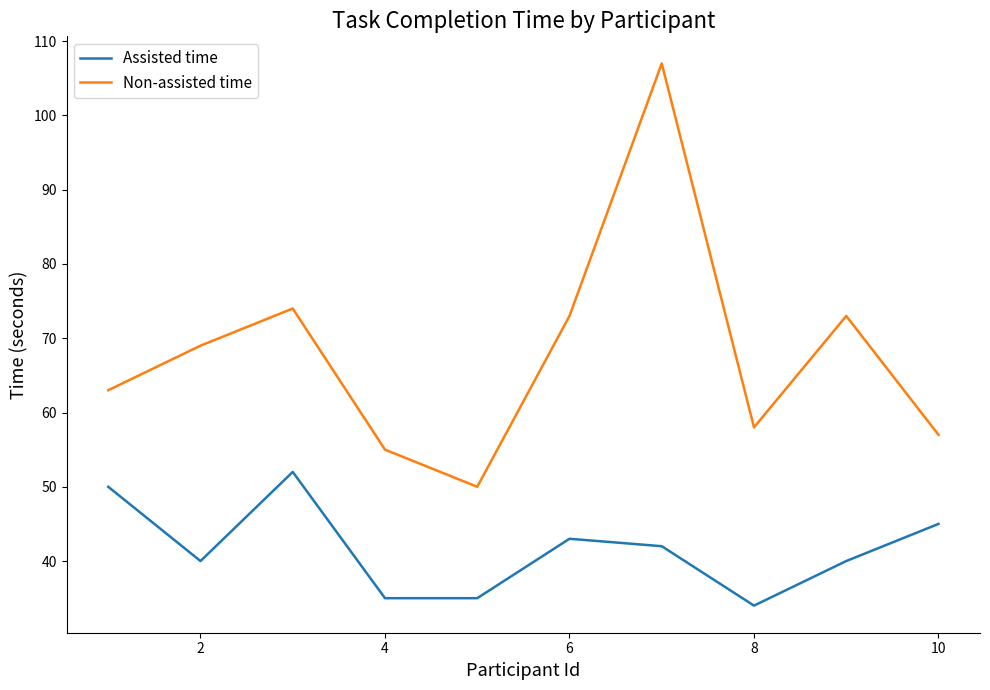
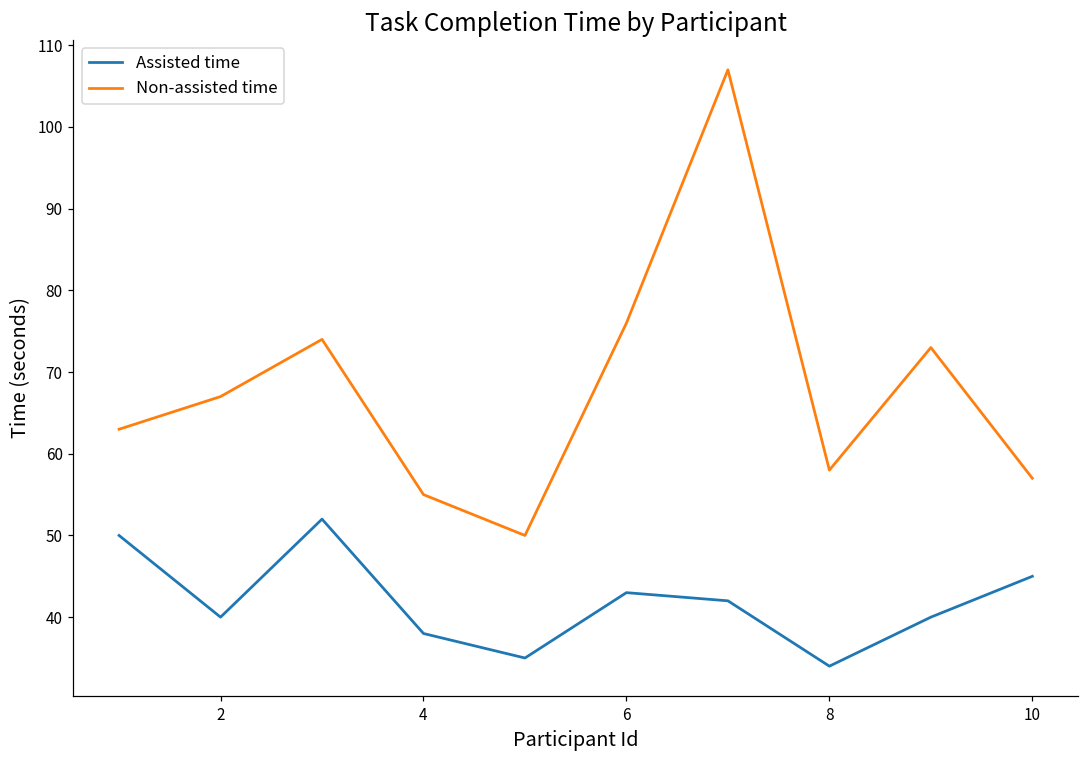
Non-assisted time, 2: 69 -> 67
Assisted time, 4: 35 -> 38
Non-assisted time, 6: 73 -> 76
